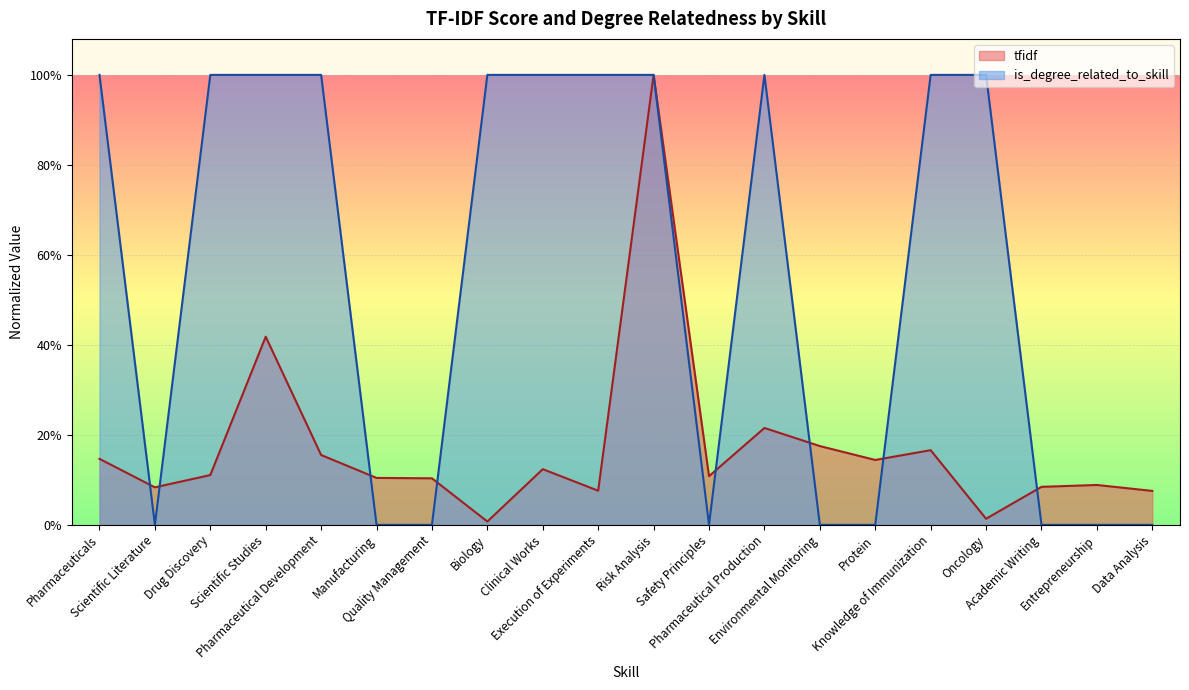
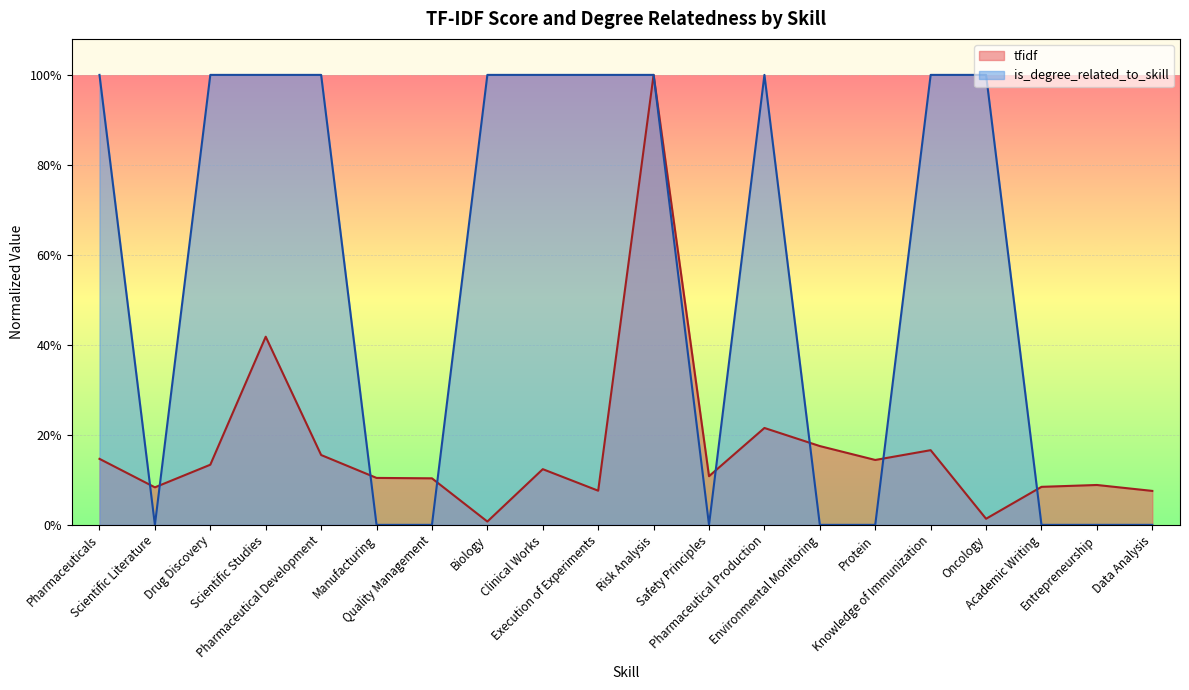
tfidf, Drug Discovery: 11% -> 13%
